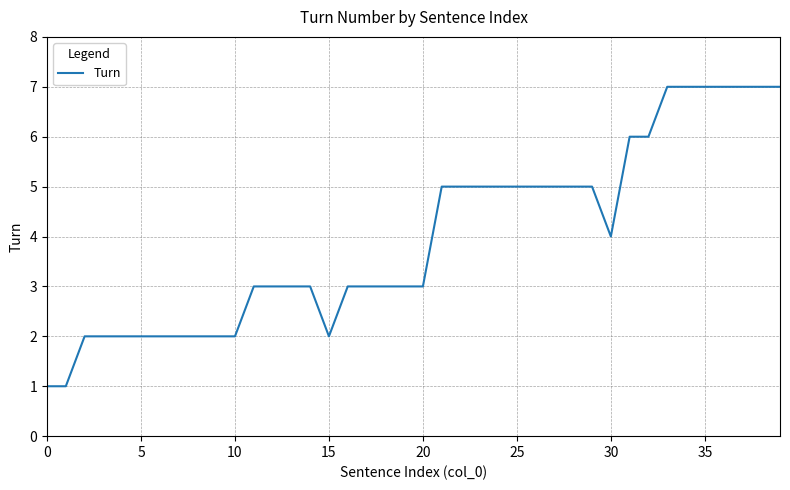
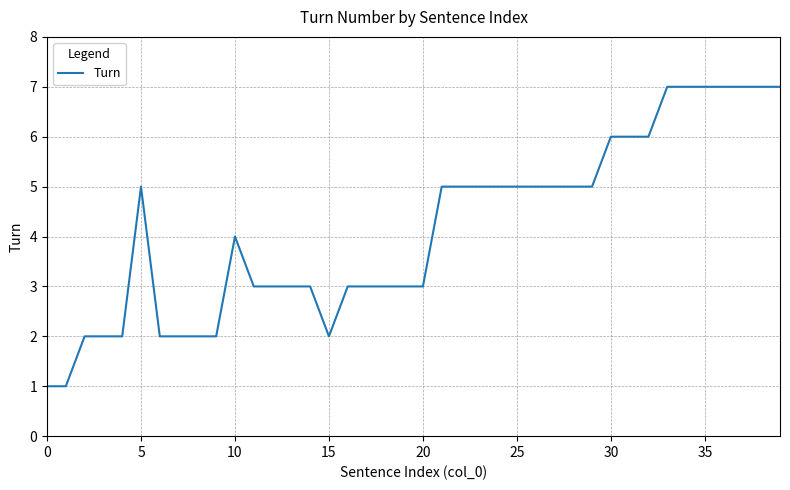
5: 2 -> 5
10: 2 -> 4
30: 4 -> 6
